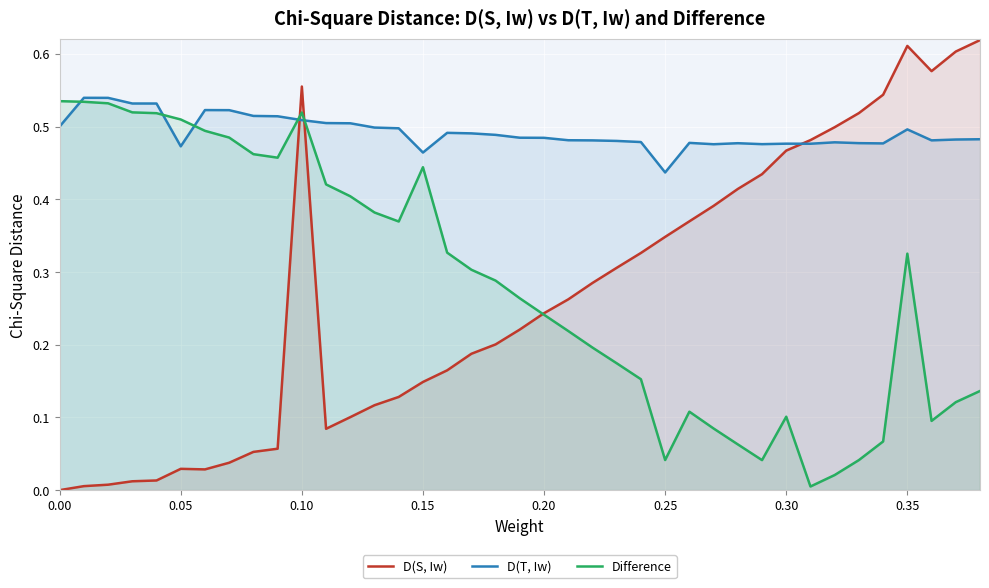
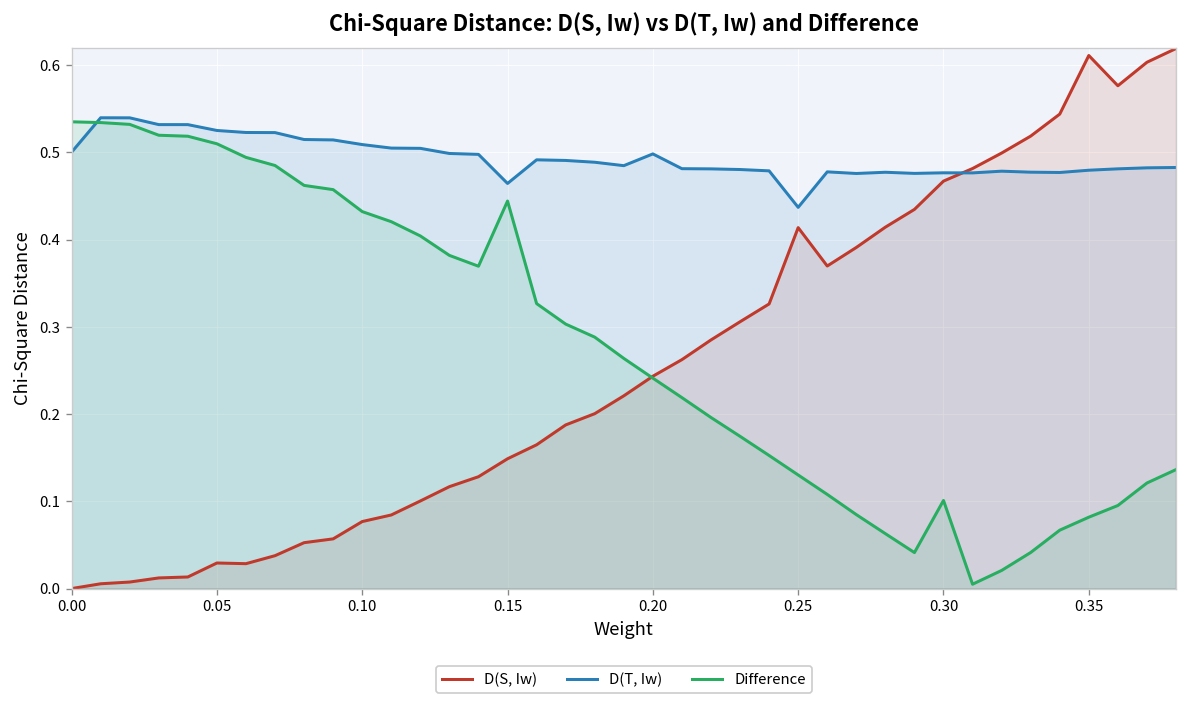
D(T, Iw), 0.05: 0.47 -> 0.52
D(S, Iw), 0.10: 0.56 -> 0.08
Difference, 0.10: 0.52 -> 0.43
D(T, Iw), 0.20: 0.48 -> 0.50
D(S, Iw), 0.25: 0.35 -> 0.41
Difference, 0.25: 0.04 -> 0.13
D(T, Iw), 0.35: 0.50 -> 0.48
Difference, 0.35: 0.33 -> 0.08
